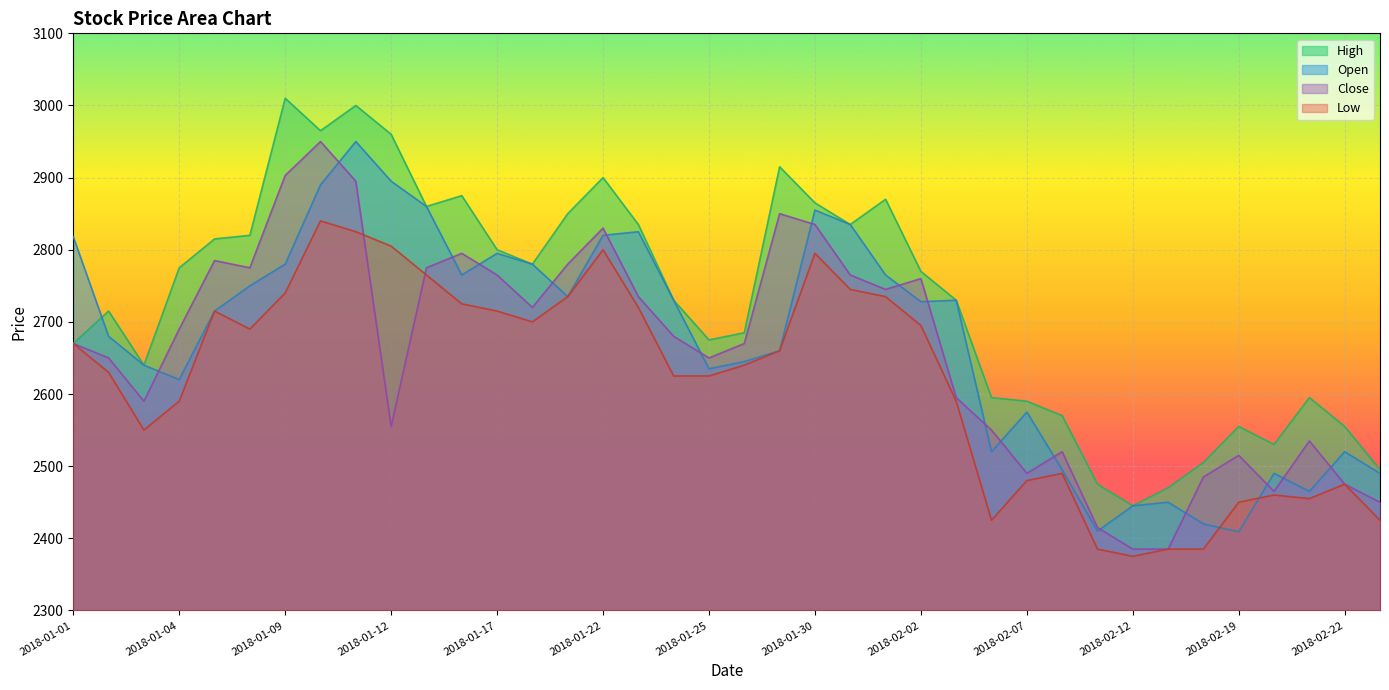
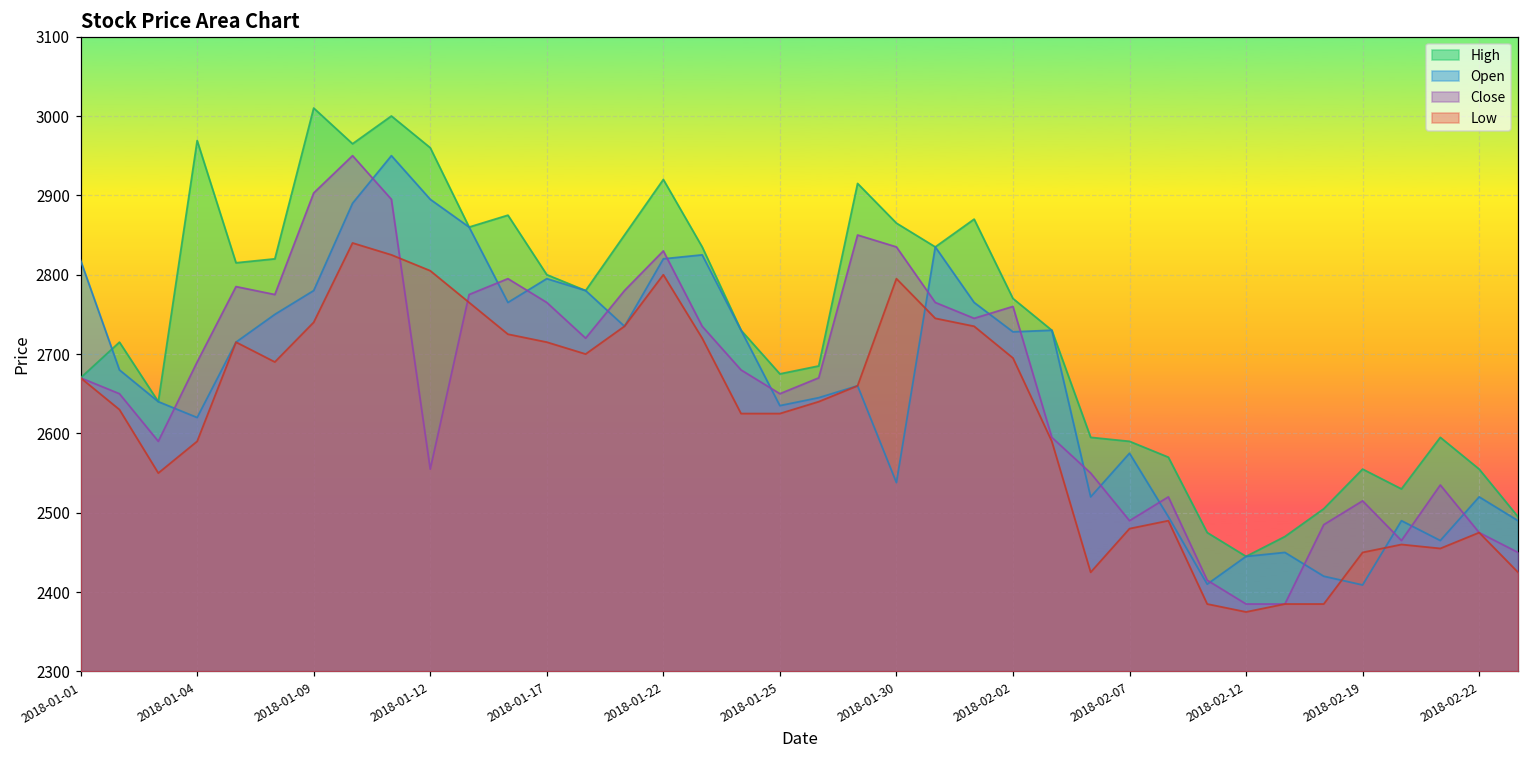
High, 2018-01-04: 2780 -> 2970
High, 2018-01-22: 2900 -> 2920
Open, 2018-01-30: 2860 -> 2540
